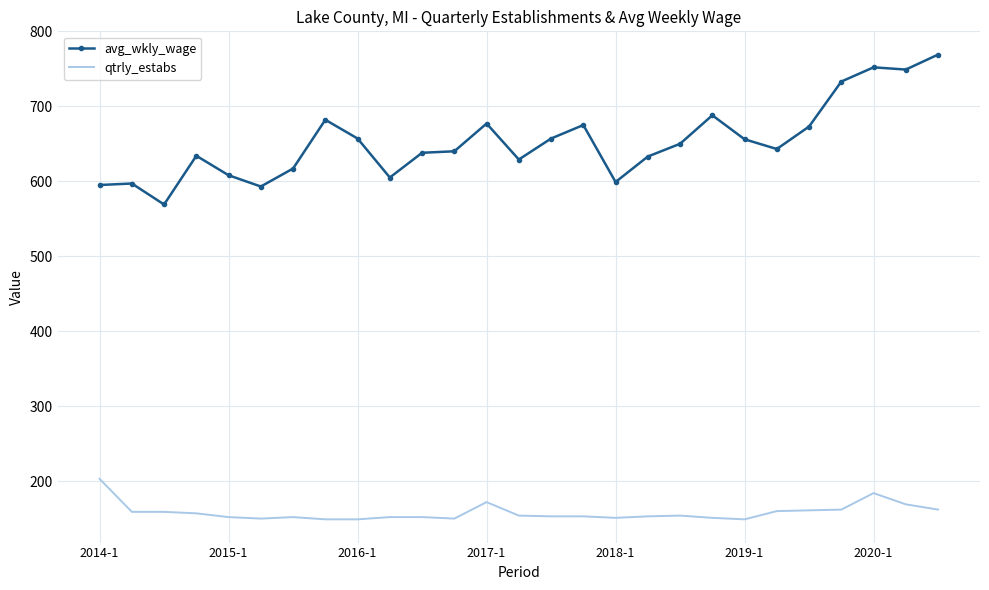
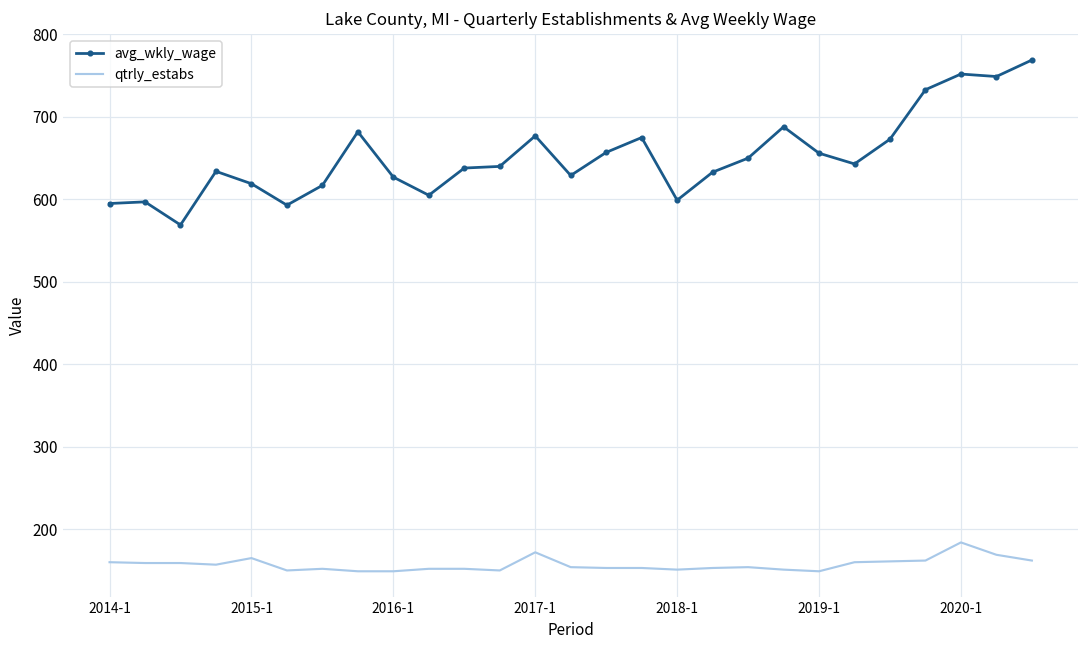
qtrly_estabs, 2014-1: 200 -> 160
avg_wkly_wage, 2015-1: 610 -> 620
qtrly_estabs, 2015-1: 150 -> 170
avg_wkly_wage, 2016-1: 660 -> 630
